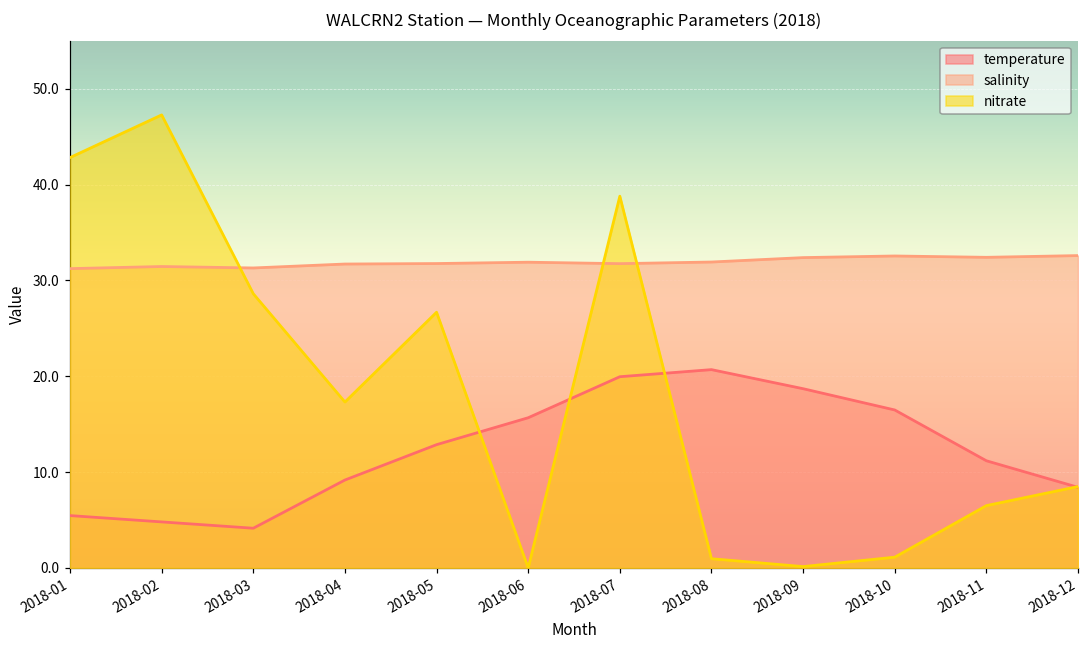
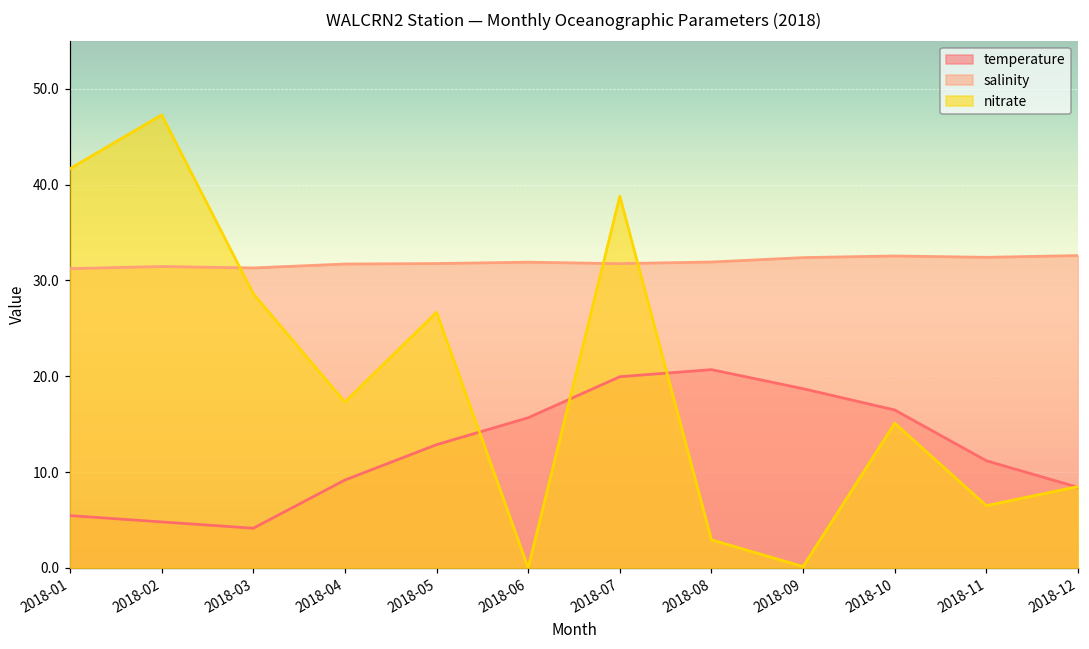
nitrate, 2018-01: 43 -> 42
nitrate, 2018-08: 1 -> 3
nitrate, 2018-10: 1 -> 15
